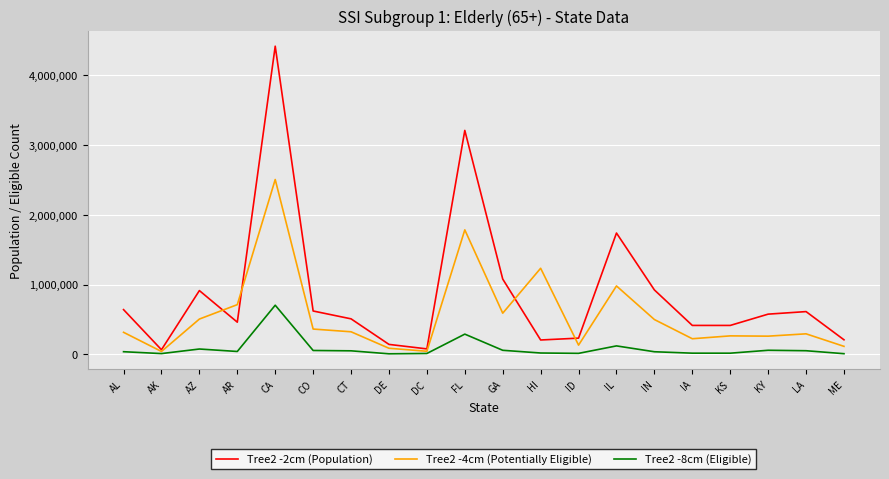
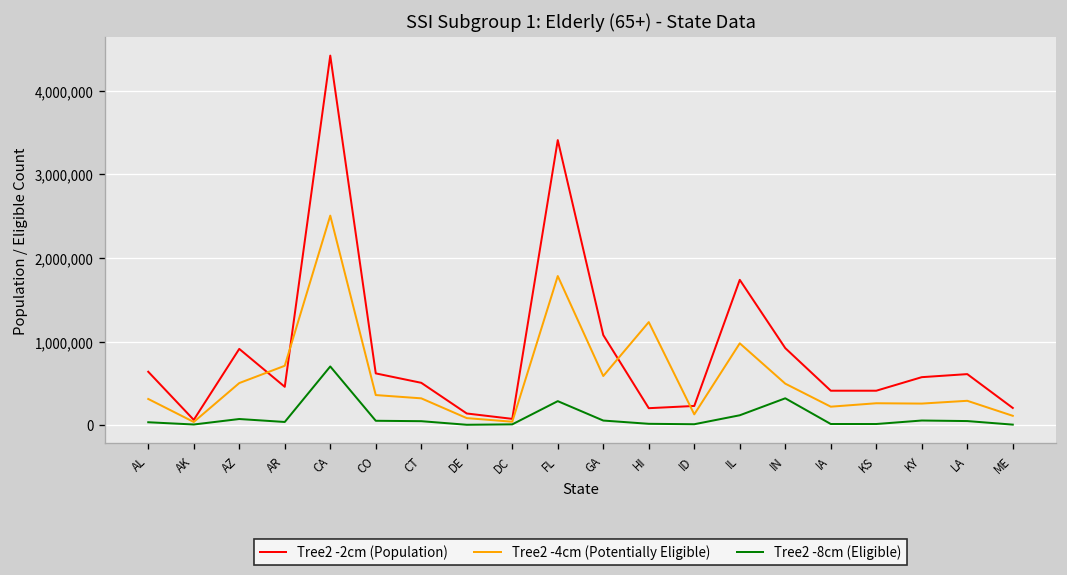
Tree2 -2cm (Population), FL: 3,200,000 -> 3,400,000
Tree2 -8cm (Eligible), IN: 0 -> 300,000
